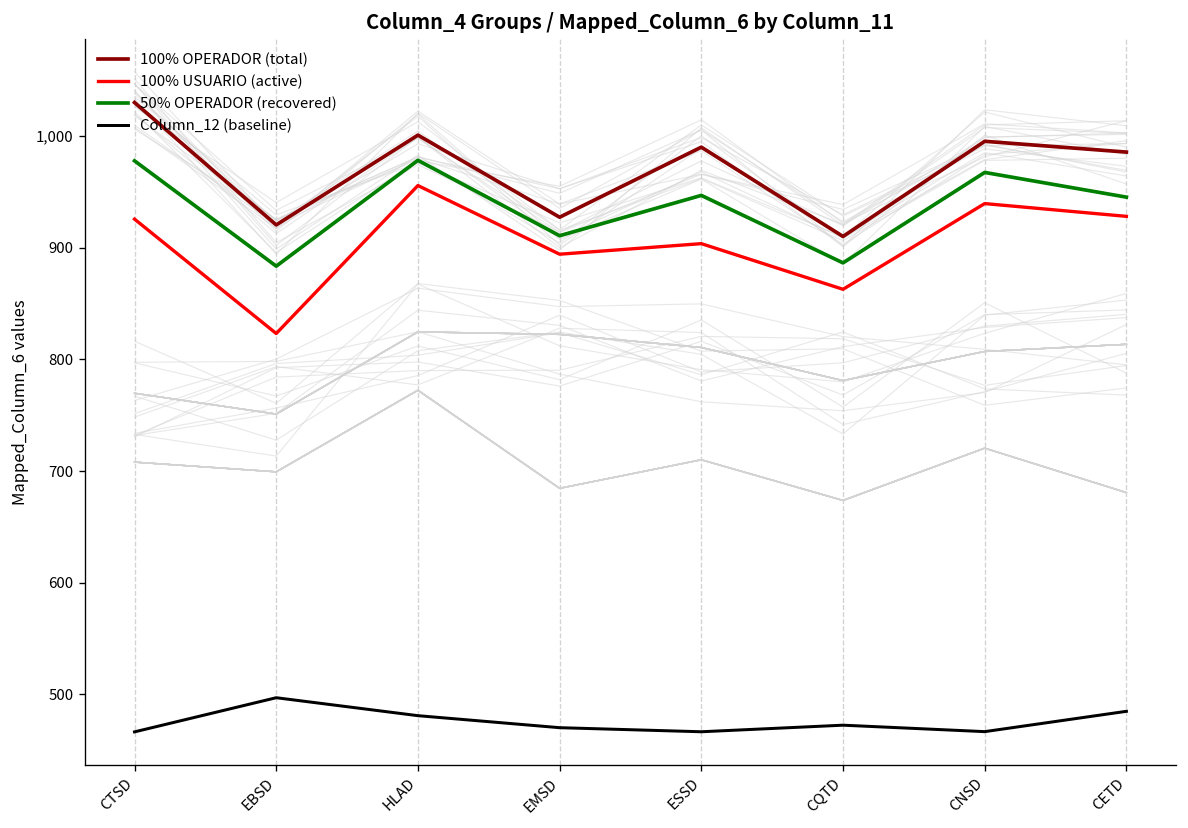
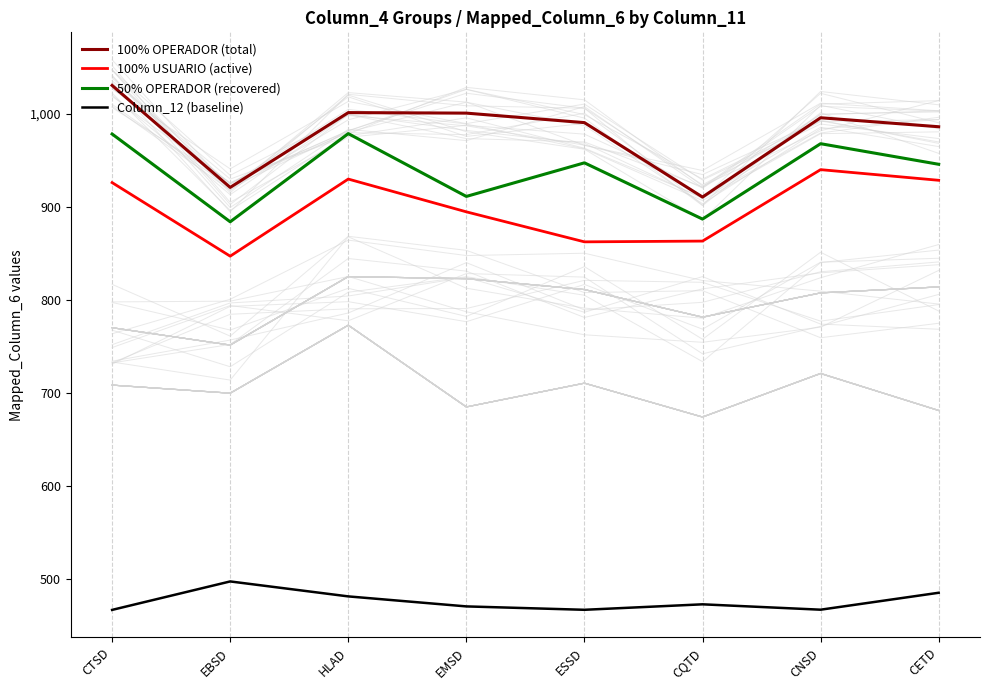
100% USUARIO (active), EBSD: 820 -> 850
100% USUARIO (active), HLAD: 960 -> 930
100% OPERADOR (total), EMSD: 930 -> 1,000
100% USUARIO (active), ESSD: 900 -> 860
